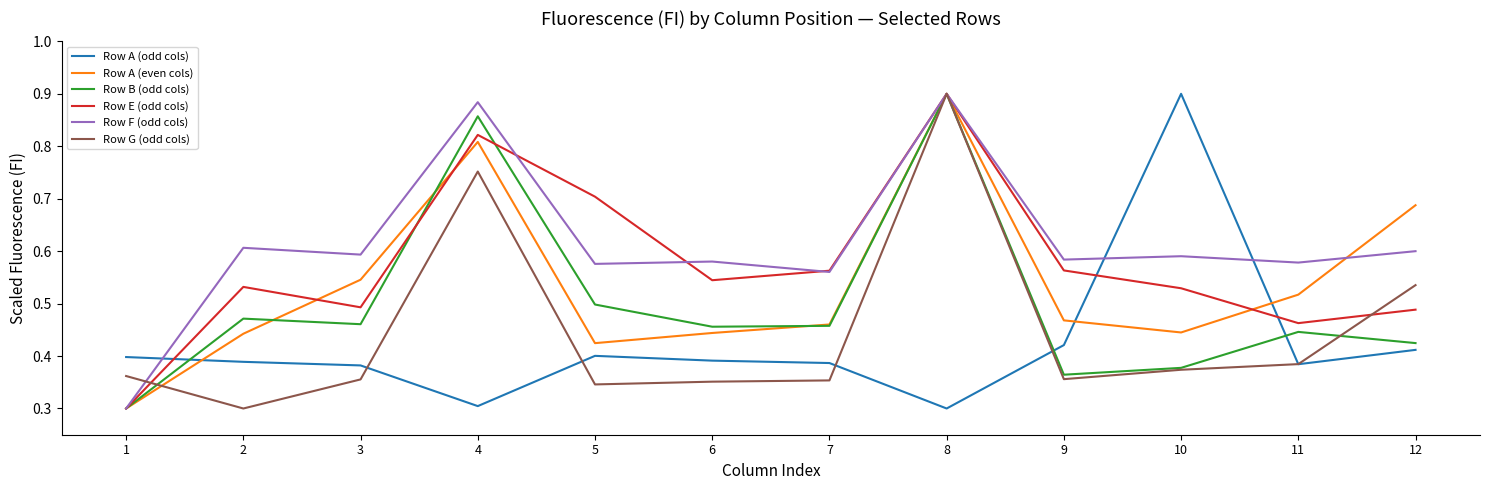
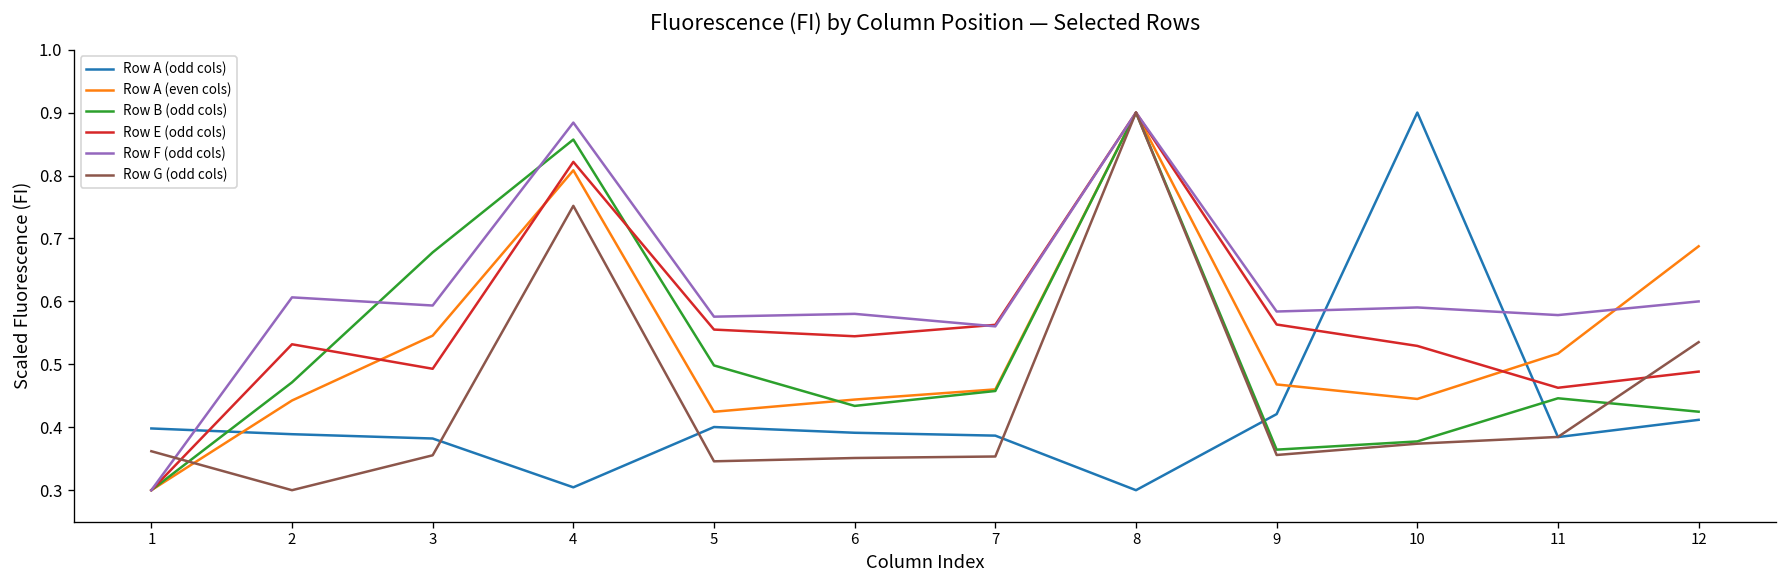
Row B (odd cols), 3: 0.46 -> 0.68
Row E (odd cols), 5: 0.70 -> 0.56
Row B (odd cols), 6: 0.46 -> 0.43
